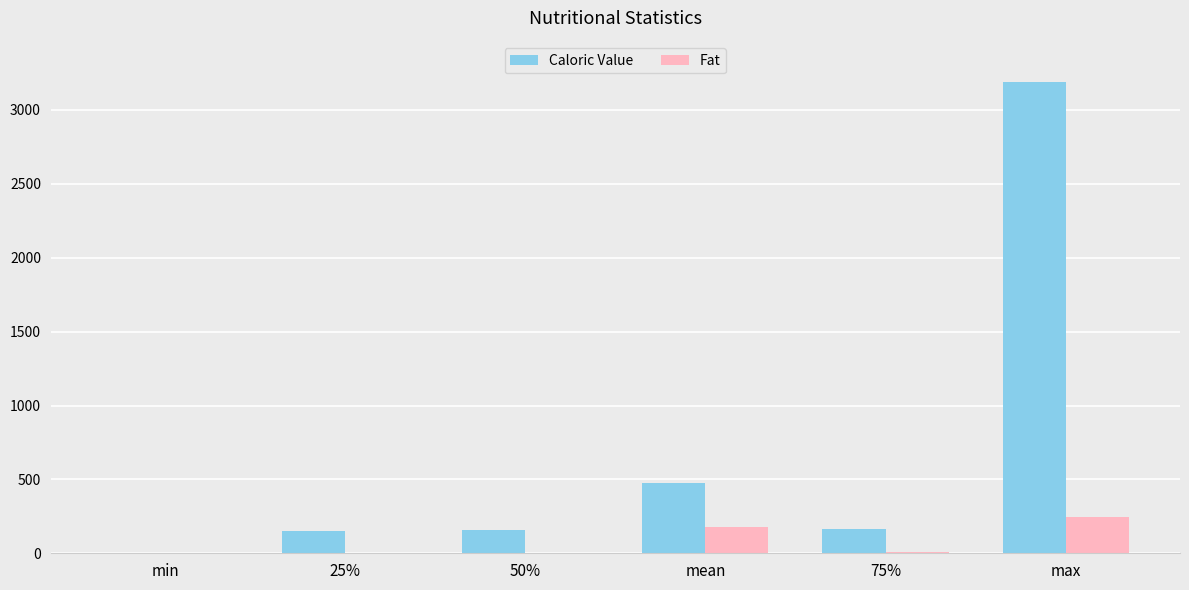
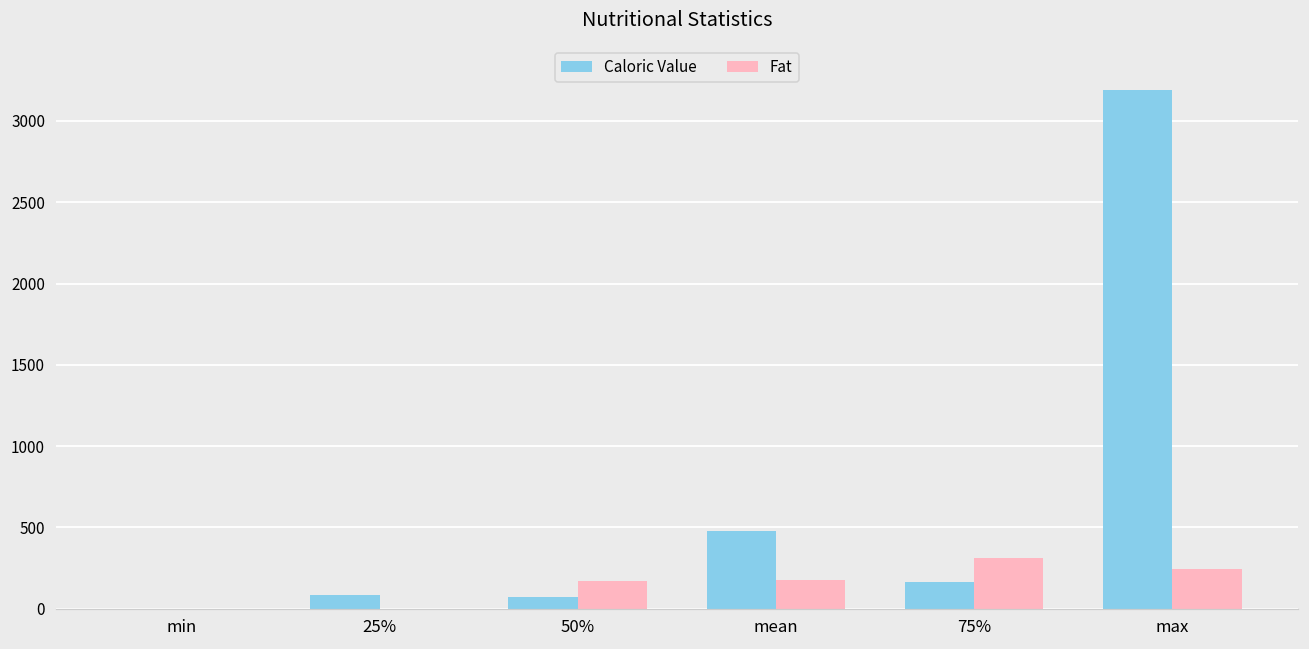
Caloric Value, 25%: 150 -> 80
Caloric Value, 50%: 160 -> 70
Fat, 50%: 0 -> 170
Fat, 75%: 10 -> 310
